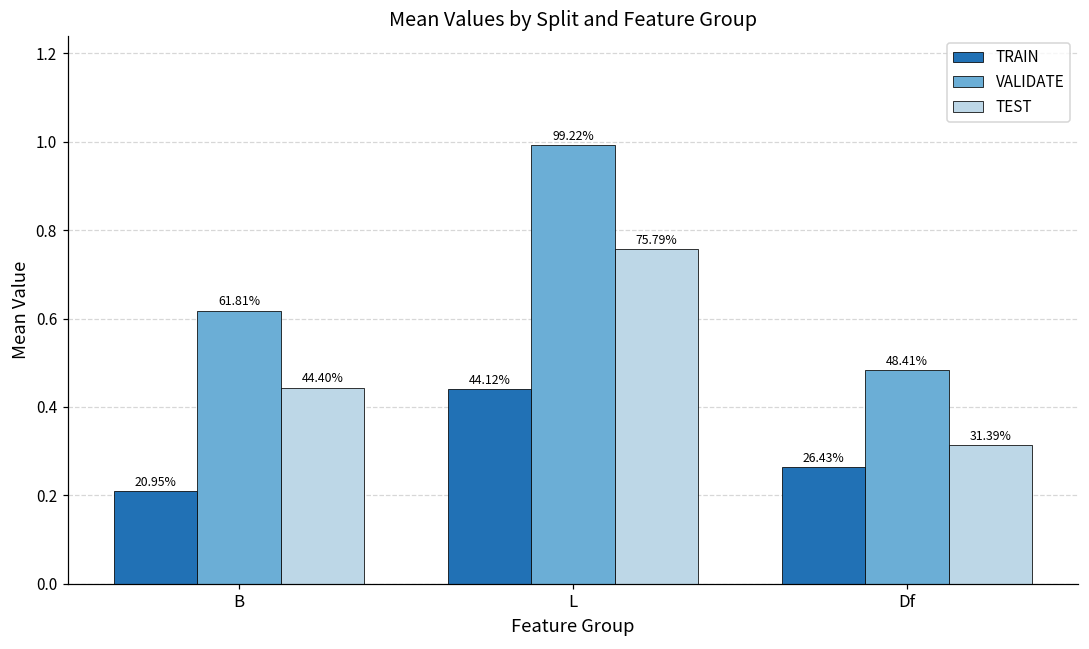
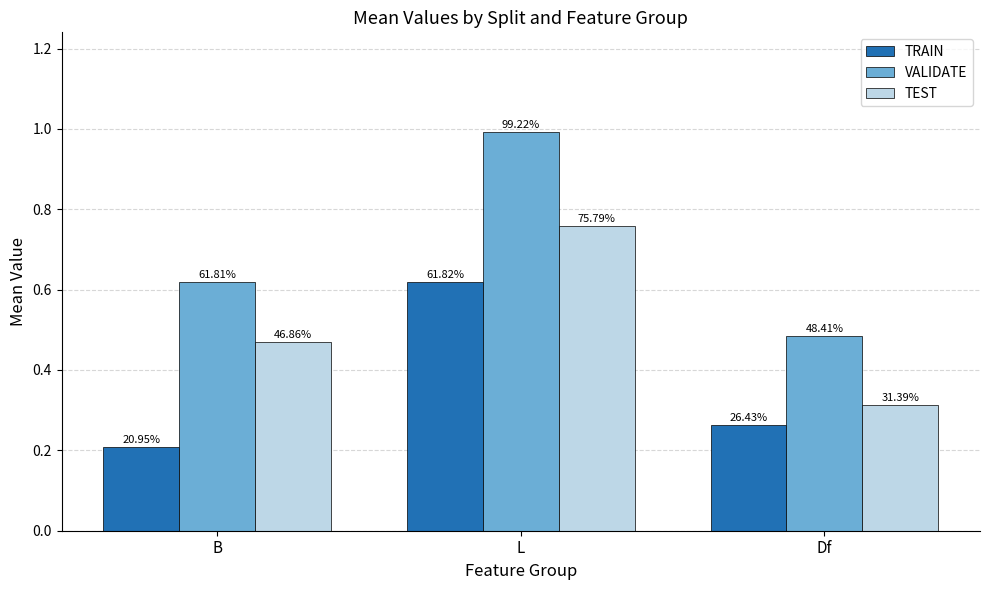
TEST, B: 44.40% -> 46.86%
TRAIN, L: 44.12% -> 61.82%
